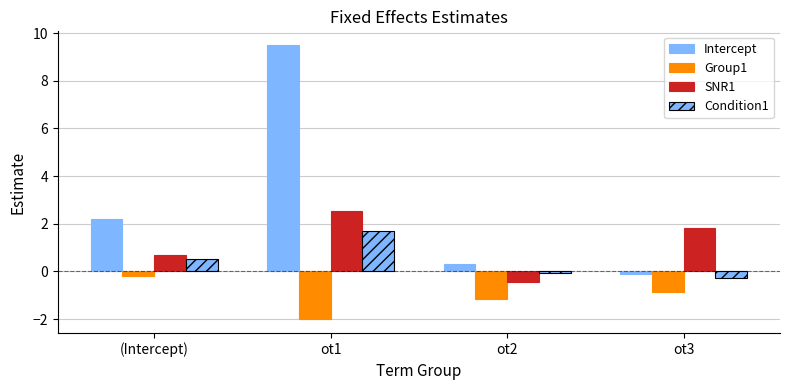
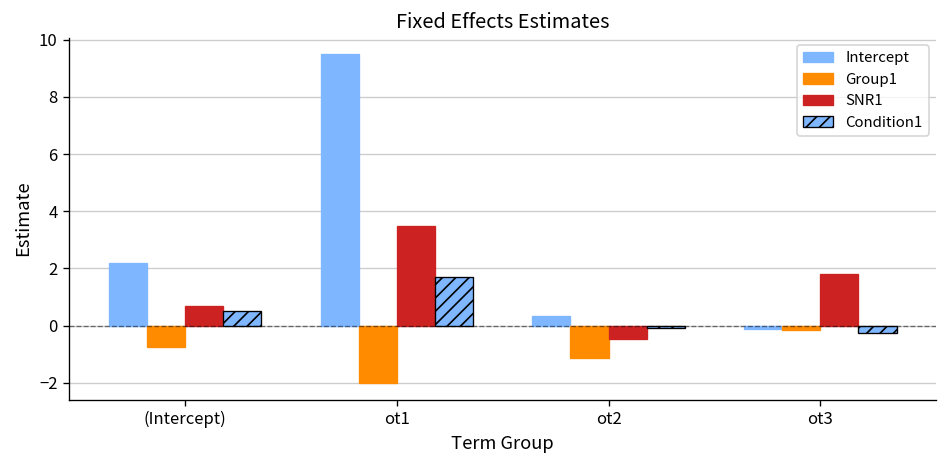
Group1, (Intercept): -0.2 -> -0.7
SNR1, ot1: 2.5 -> 3.5
Group1, ot3: -0.9 -> -0.1
